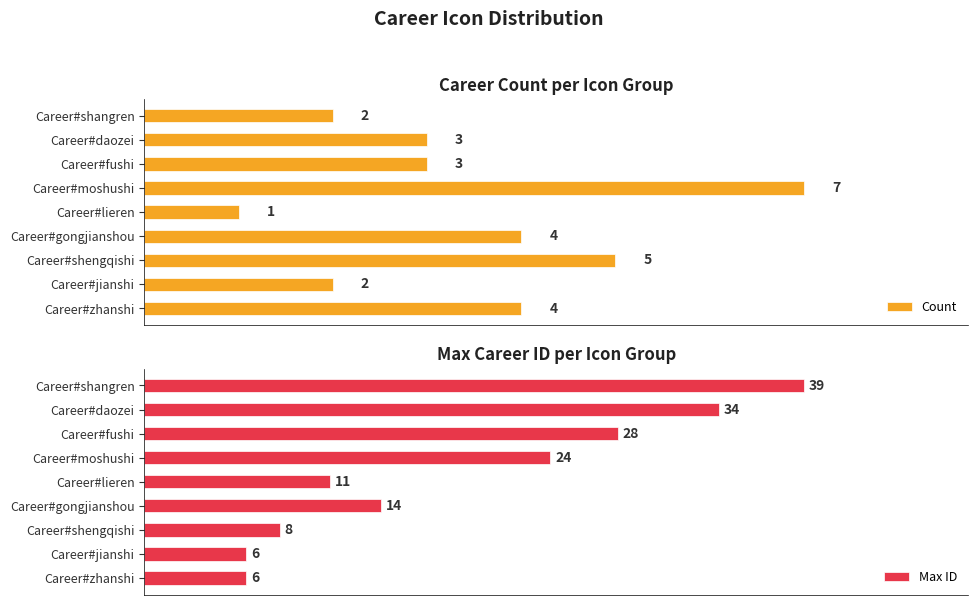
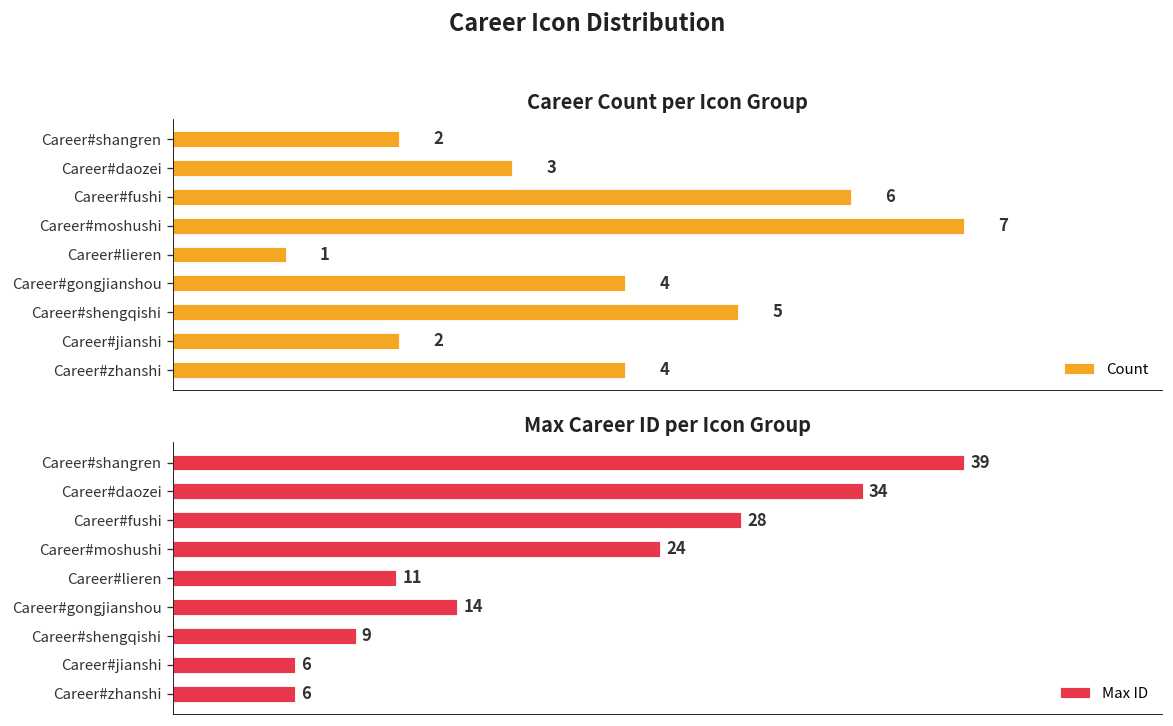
Career Count per Icon Group, Career#fushi: 3 -> 6
Max Career ID per Icon Group, Career#shengqishi: 8 -> 9
